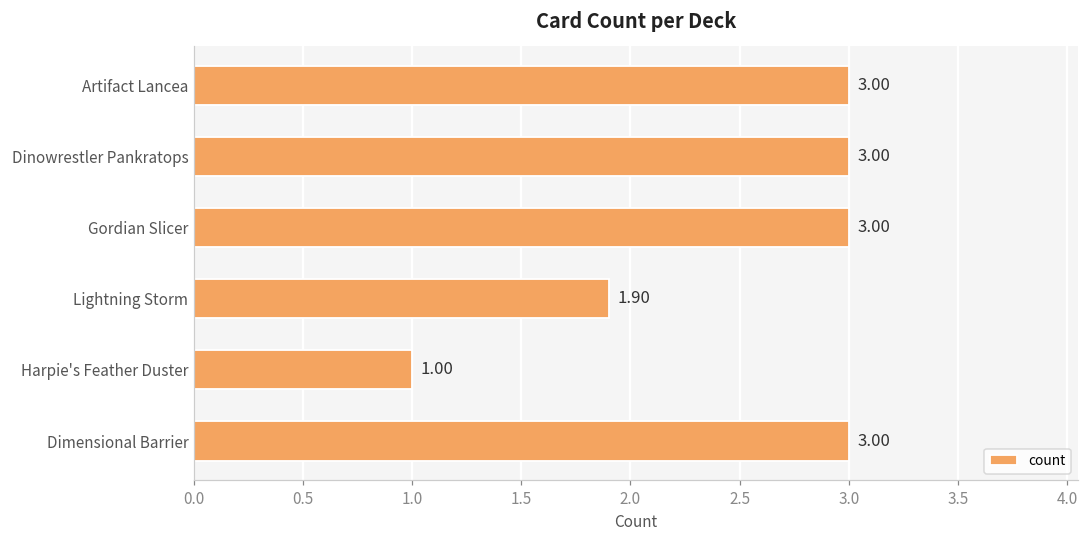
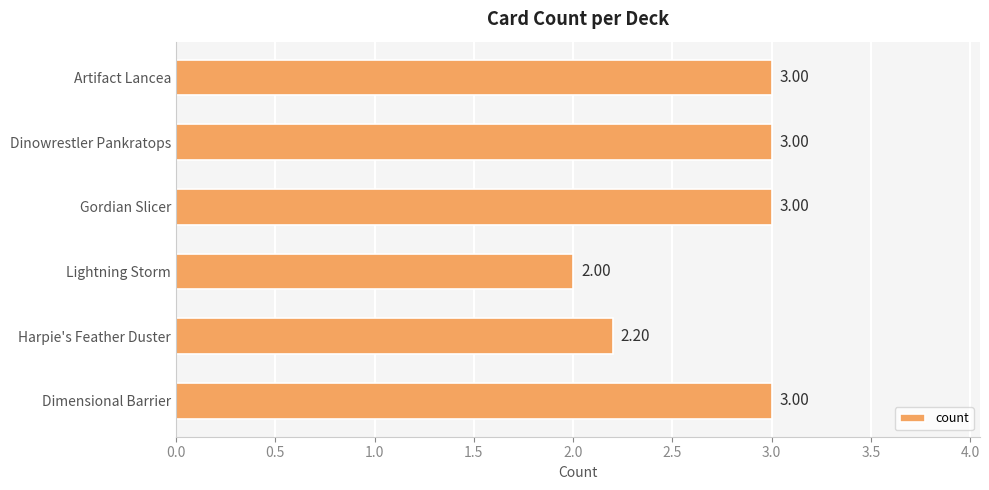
Lightning Storm: 1.90 -> 2.00
Harpie's Feather Duster: 1.00 -> 2.20
